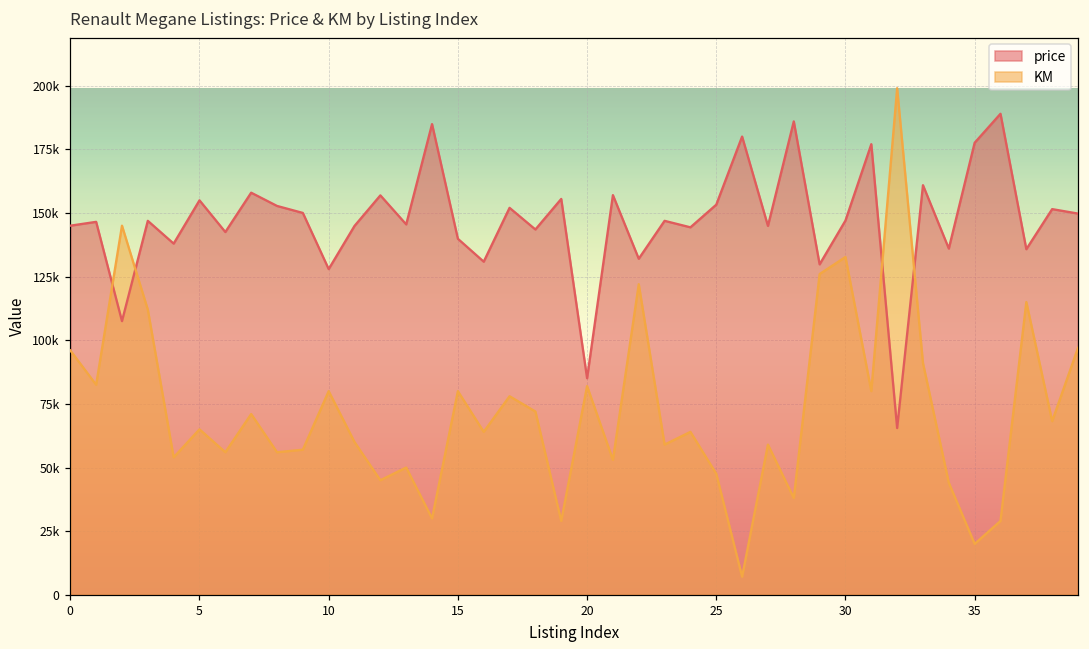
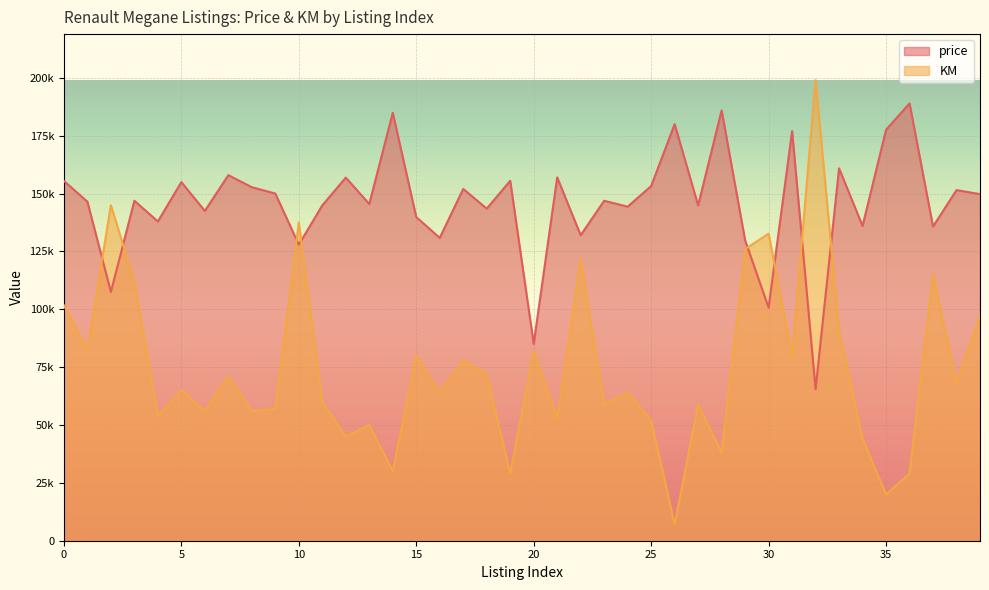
price, 0: 145000 -> 155000
KM, 0: 96000 -> 102000
KM, 10: 80000 -> 138000
KM, 25: 48000 -> 52000
price, 30: 147000 -> 101000
